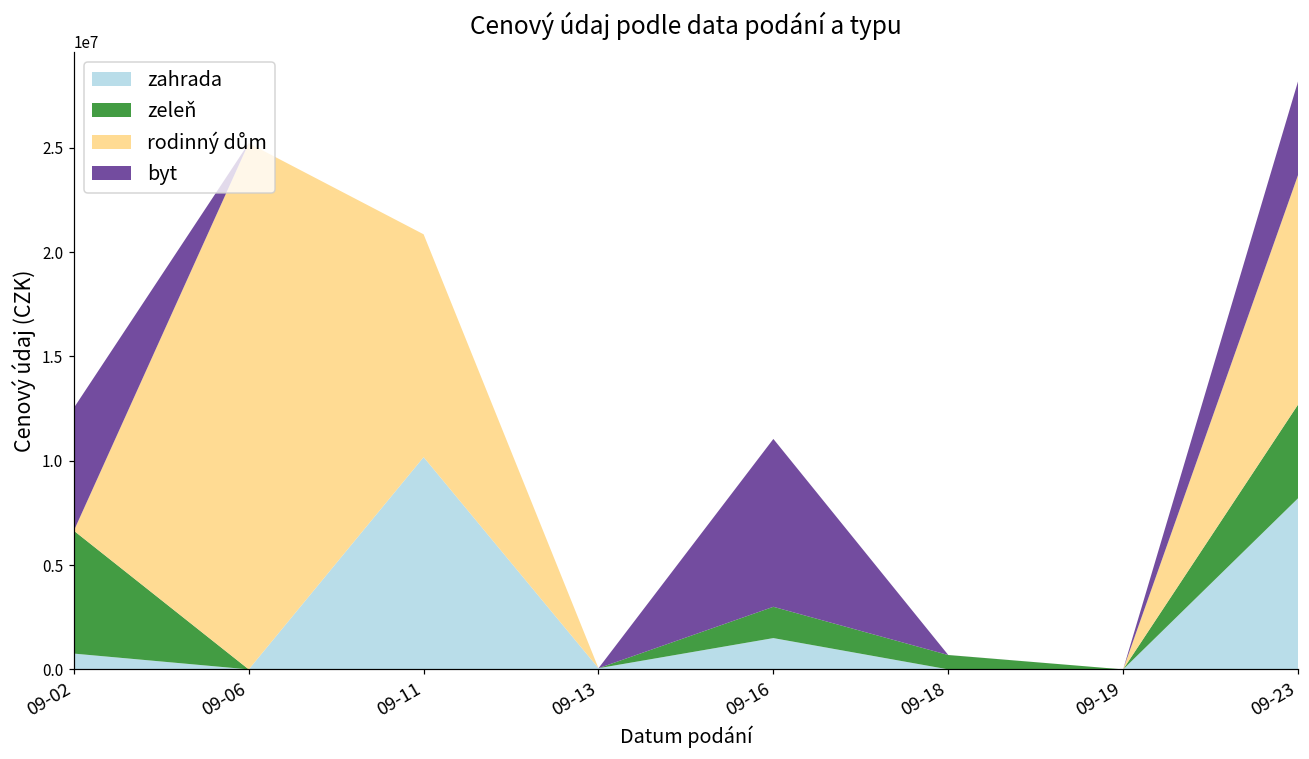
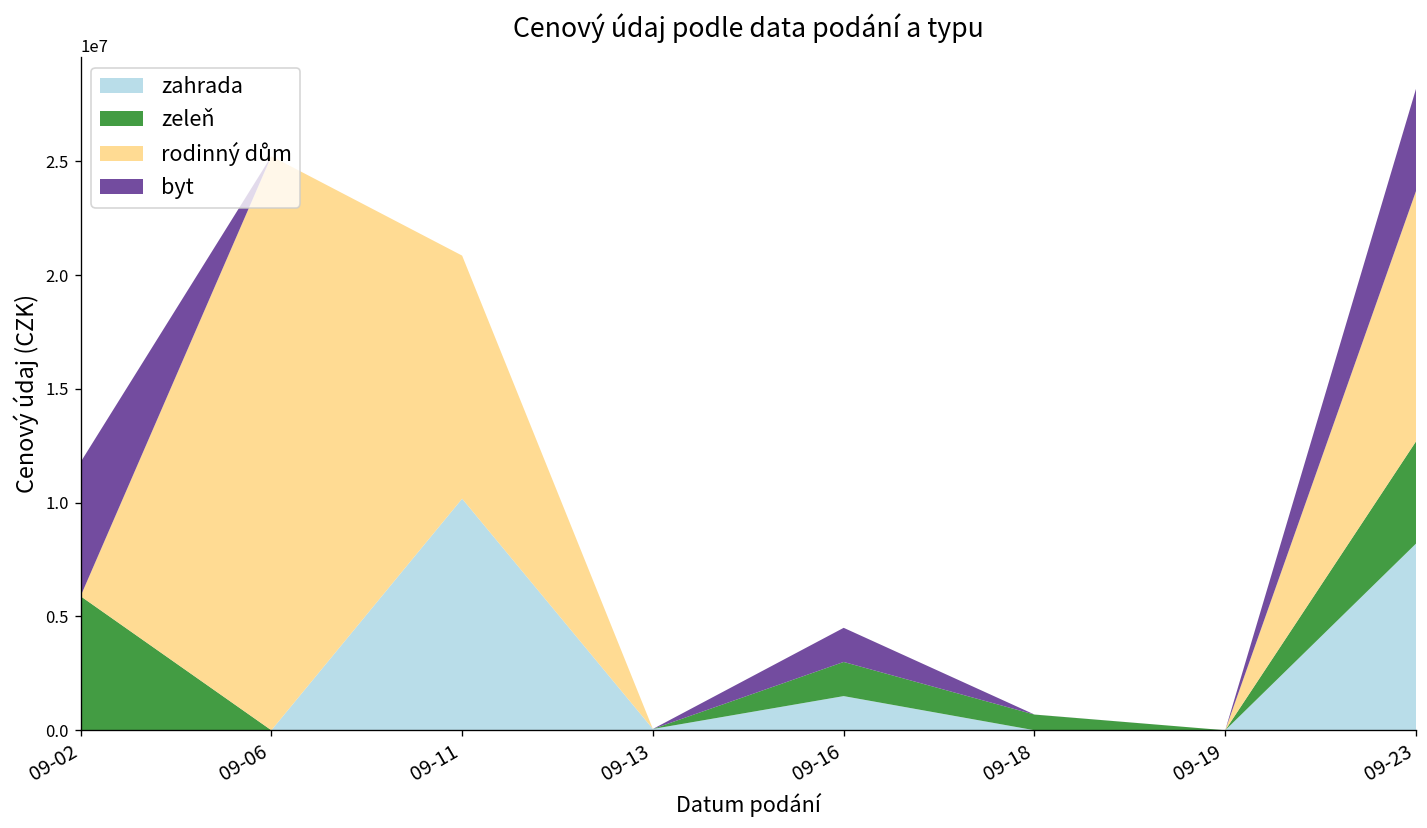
zahrada, 09-02: 800000 -> 0
byt, 09-16: 8000000 -> 1500000
